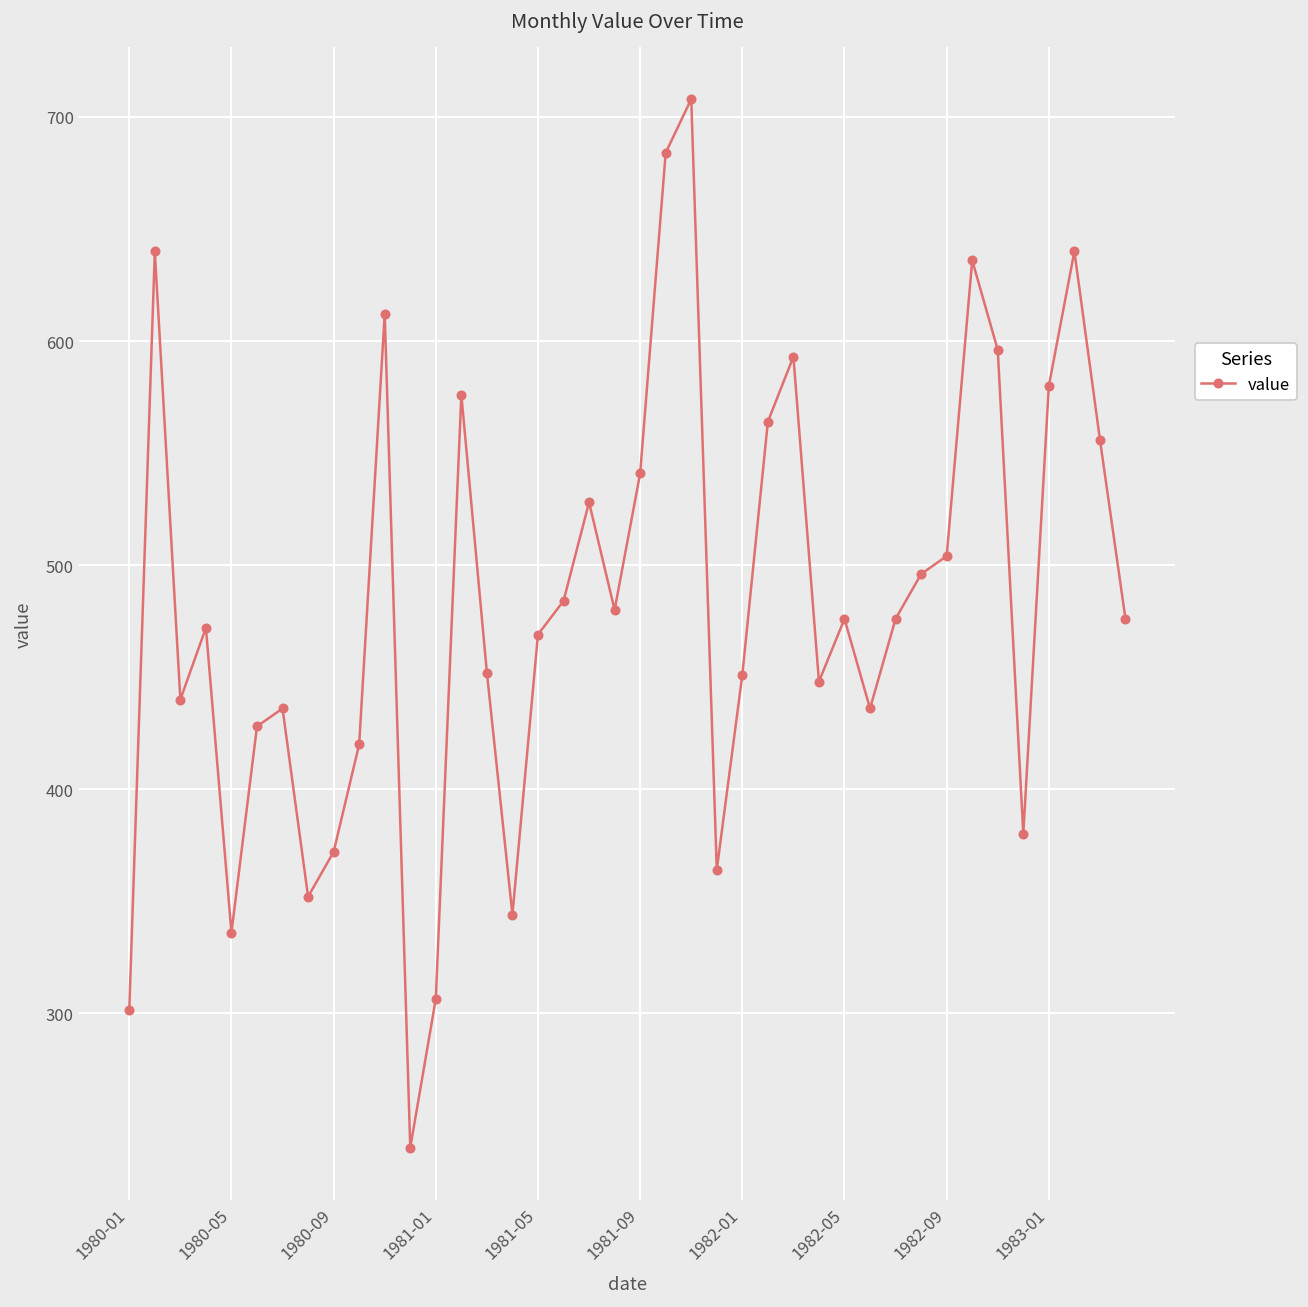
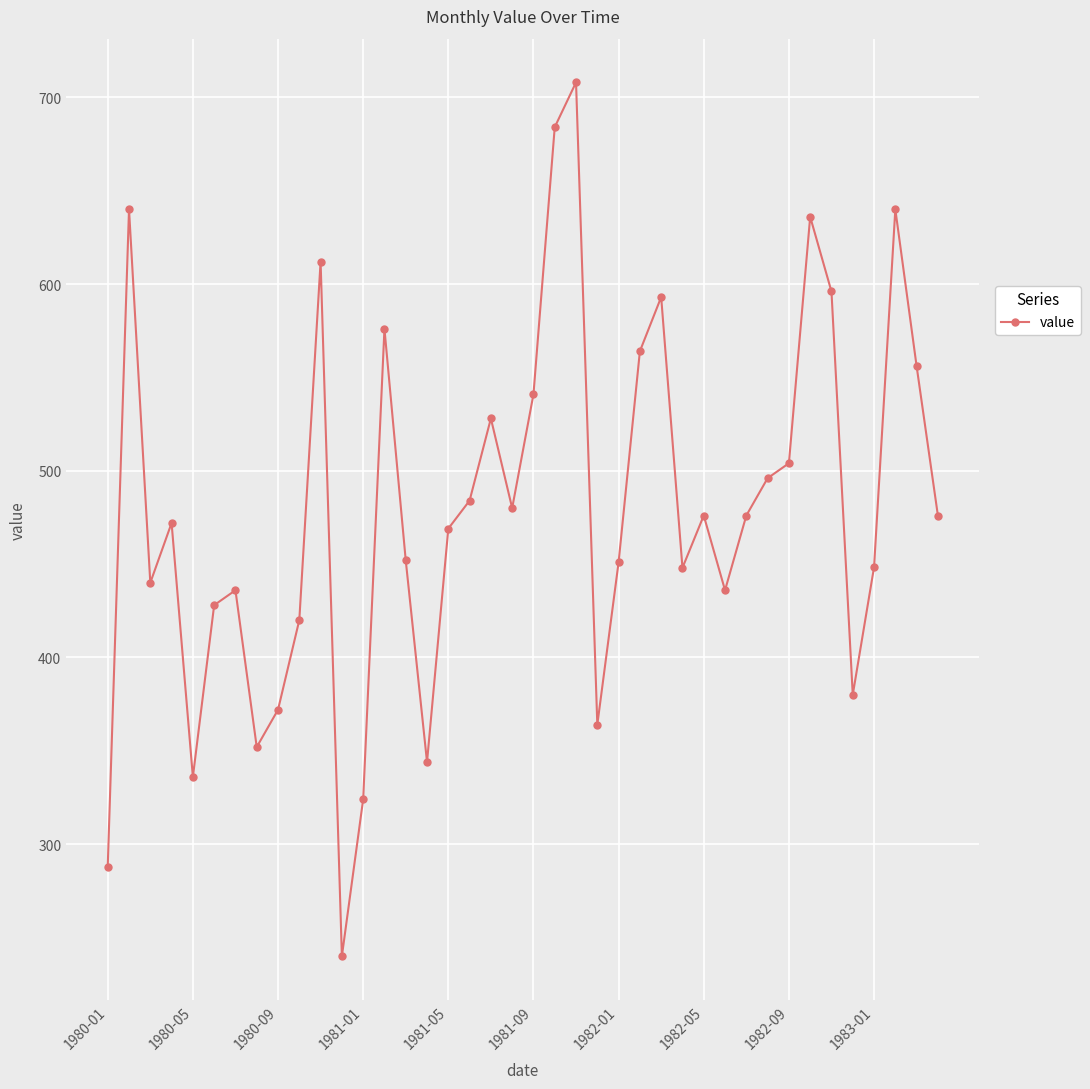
1980-01: 302 -> 288
1981-01: 306 -> 324
1983-01: 580 -> 448
